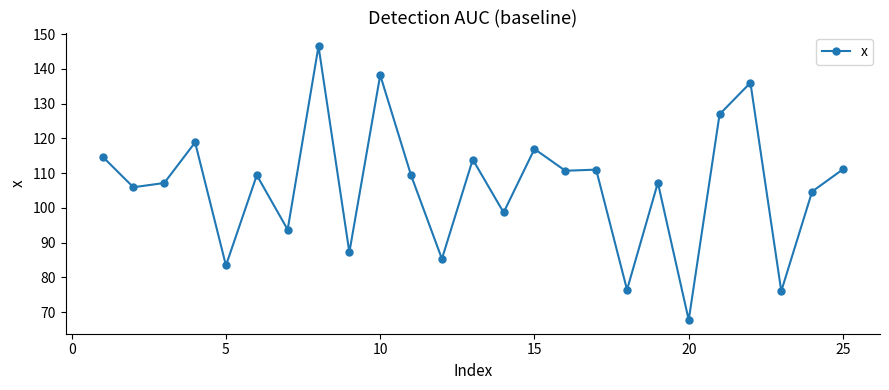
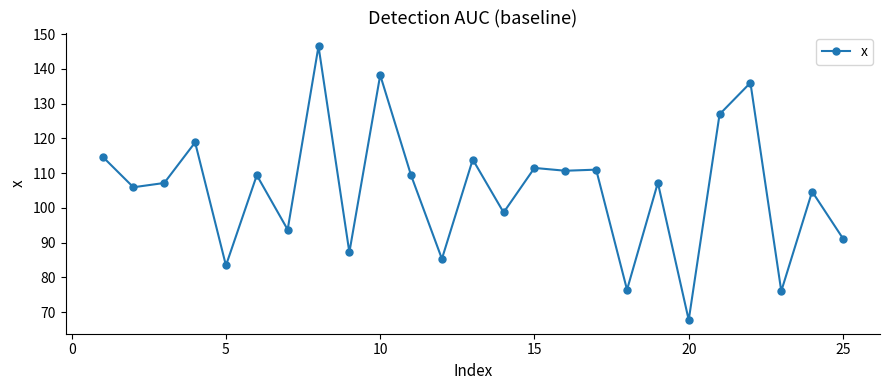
15: 117 -> 111
25: 111 -> 91
